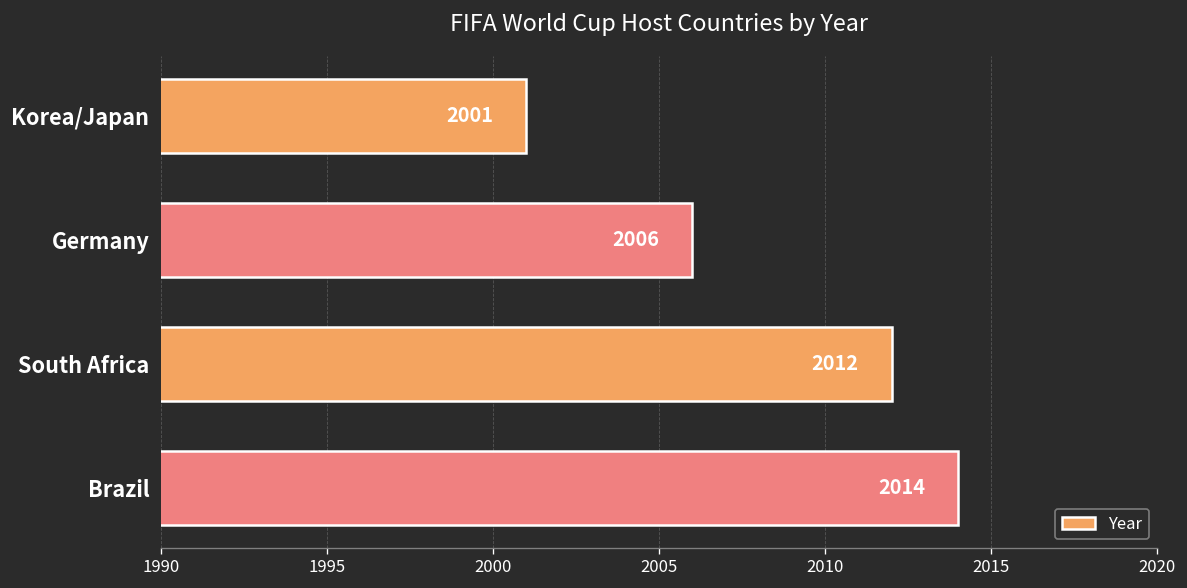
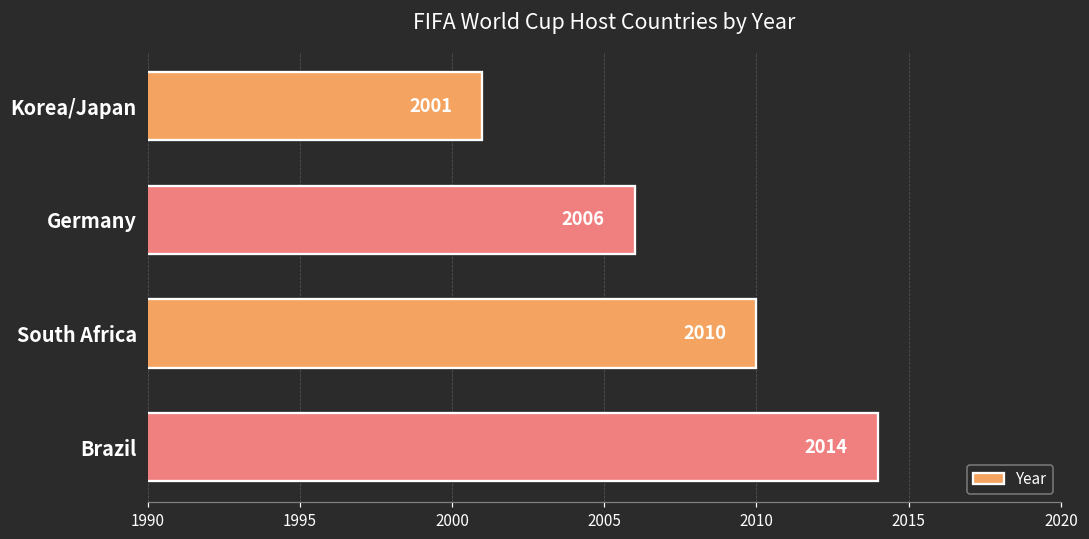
South Africa: 2012 -> 2010
